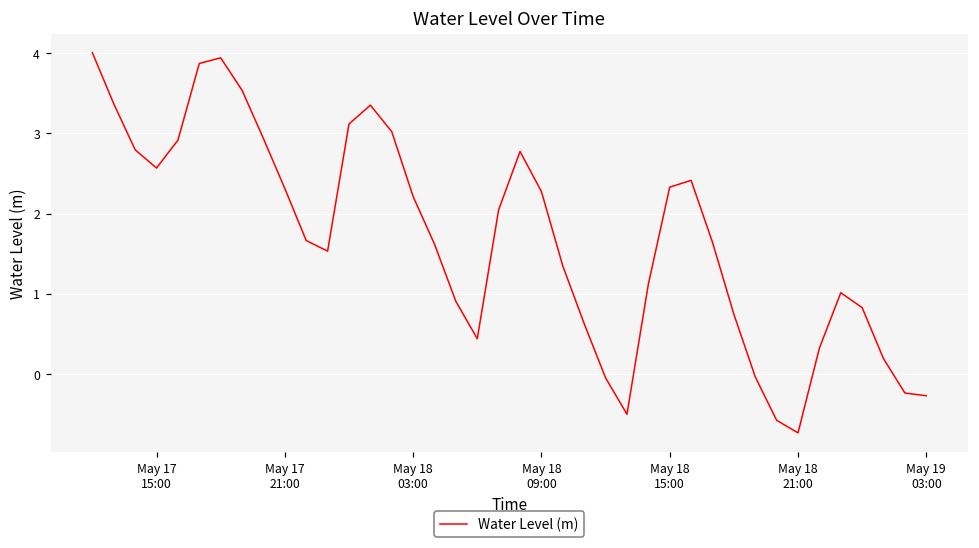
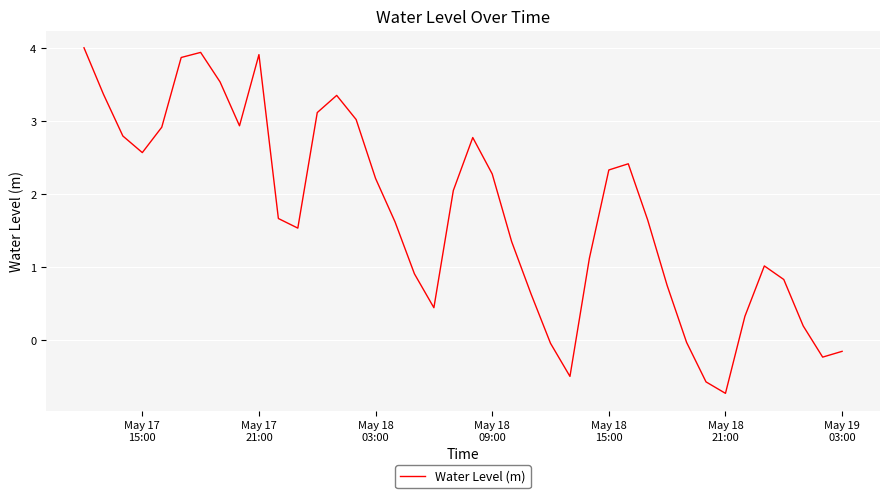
May 17 21:00: 2.3 -> 3.9
May 19 03:00: -0.3 -> -0.2
